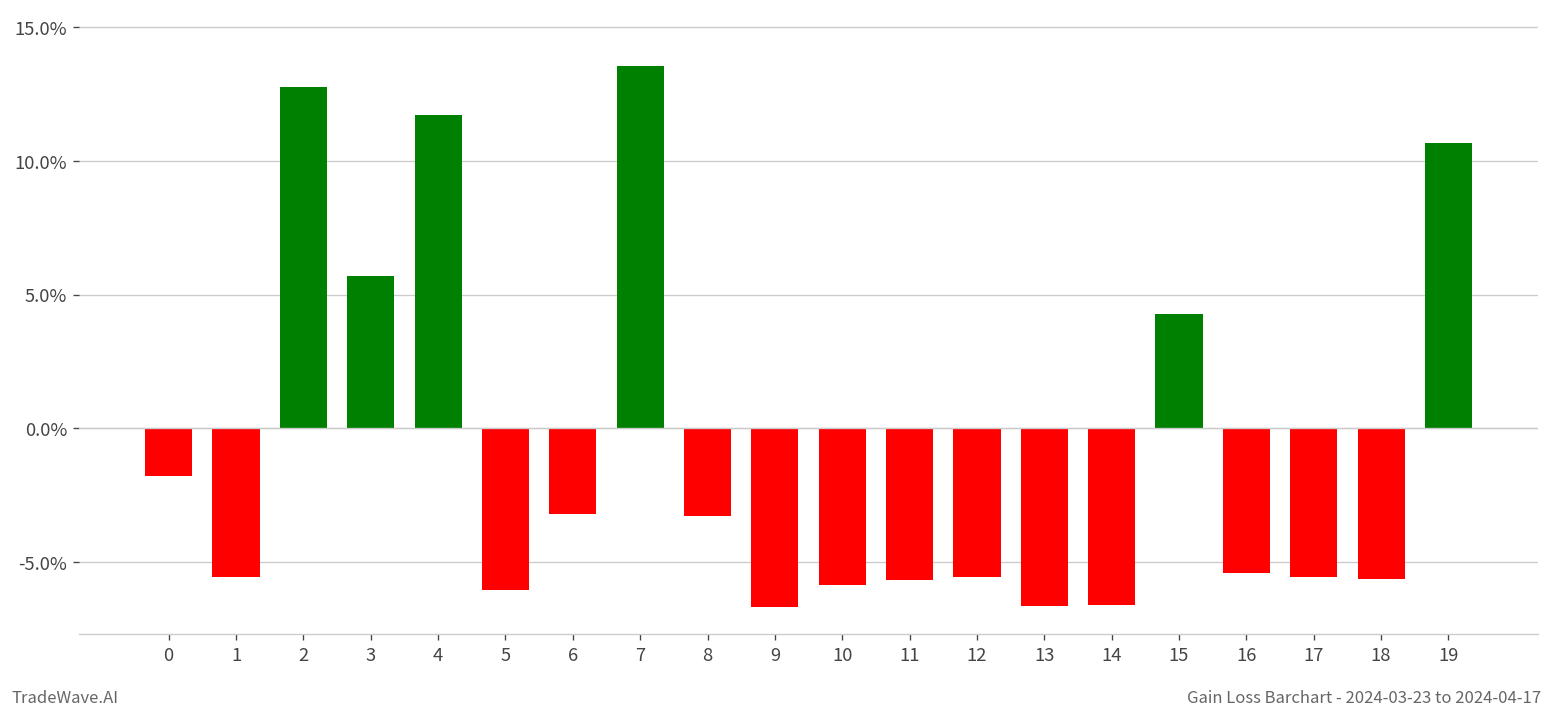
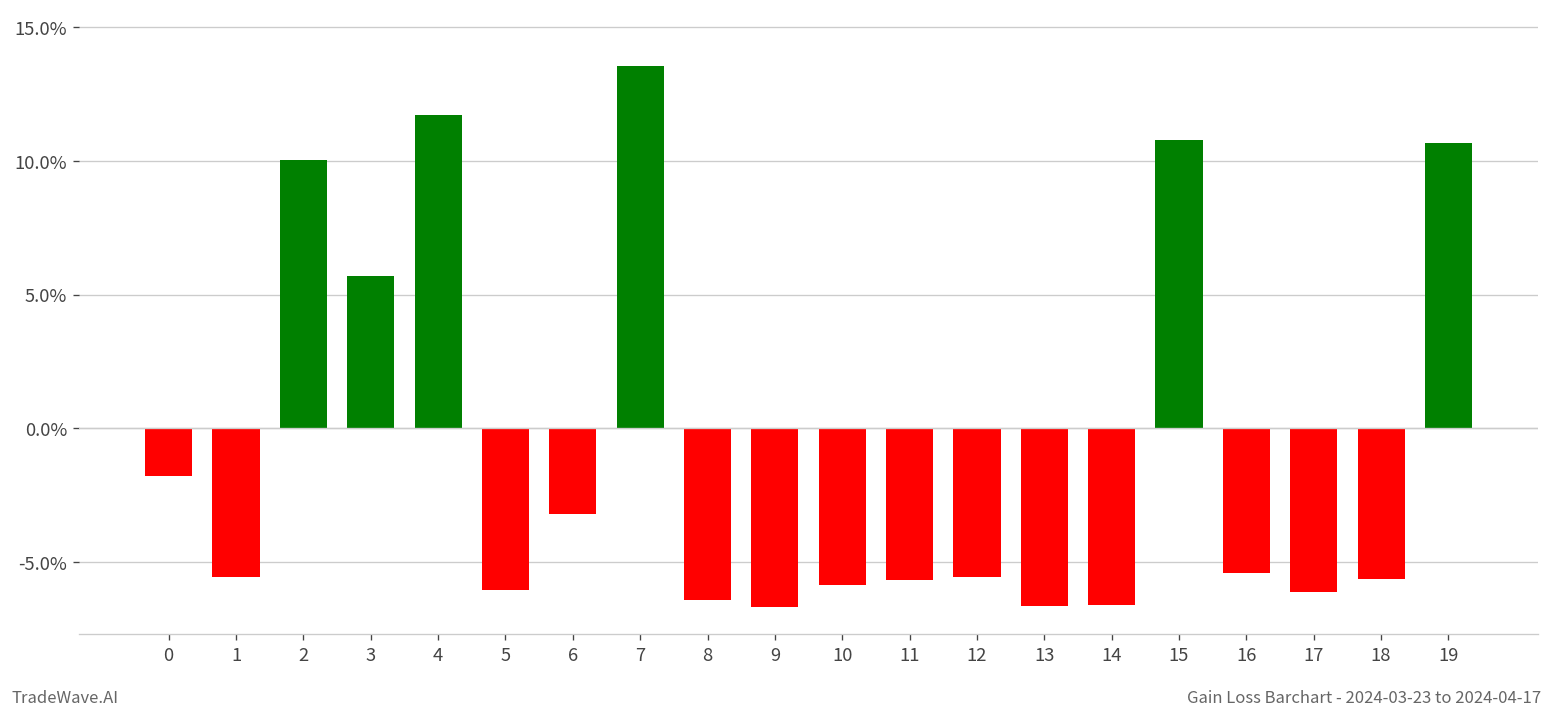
2: 12.8% -> 10.0%
8: -3.3% -> -6.4%
15: 4.3% -> 10.8%
17: -5.6% -> -6.1%
